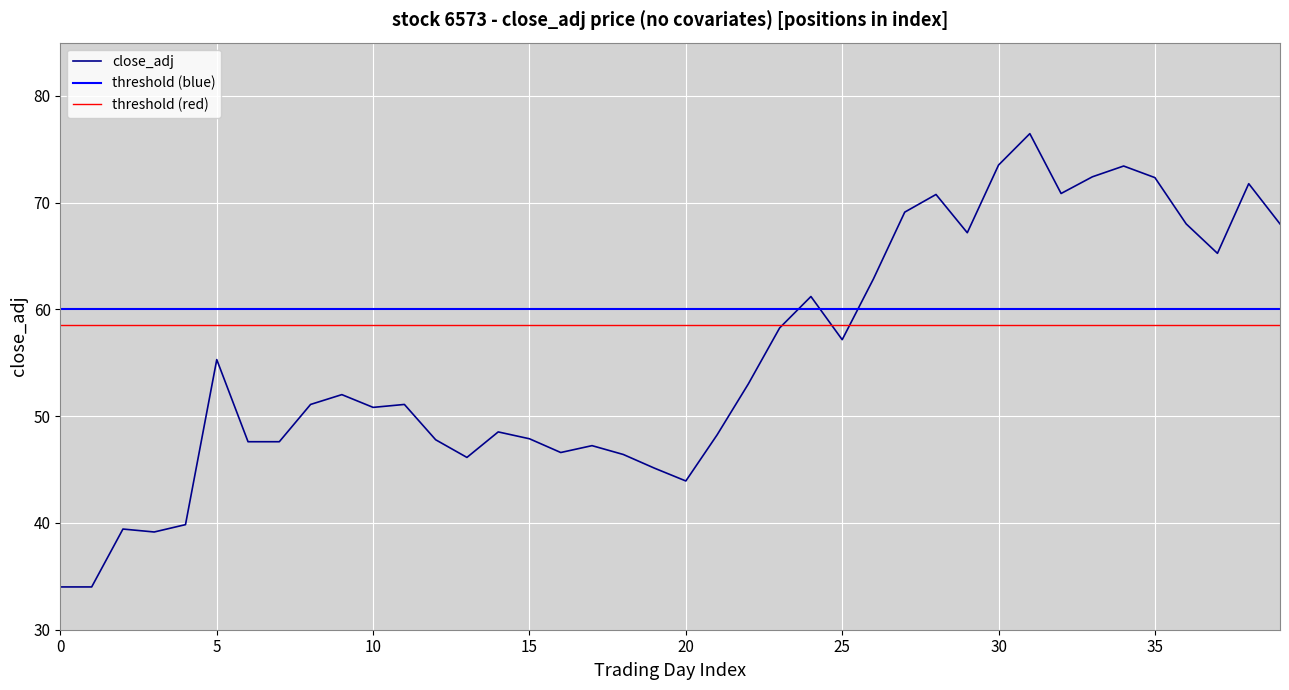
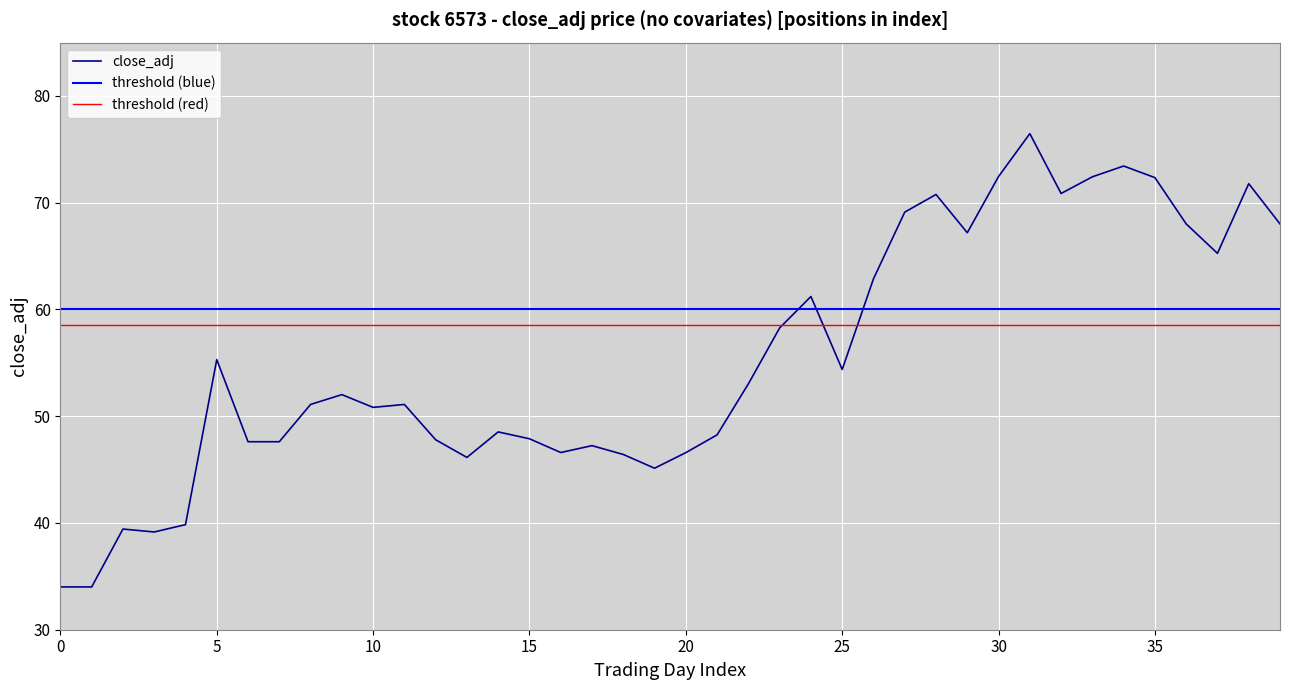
20: 43.9 -> 46.6
25: 57.2 -> 54.4
30: 73.5 -> 72.5
